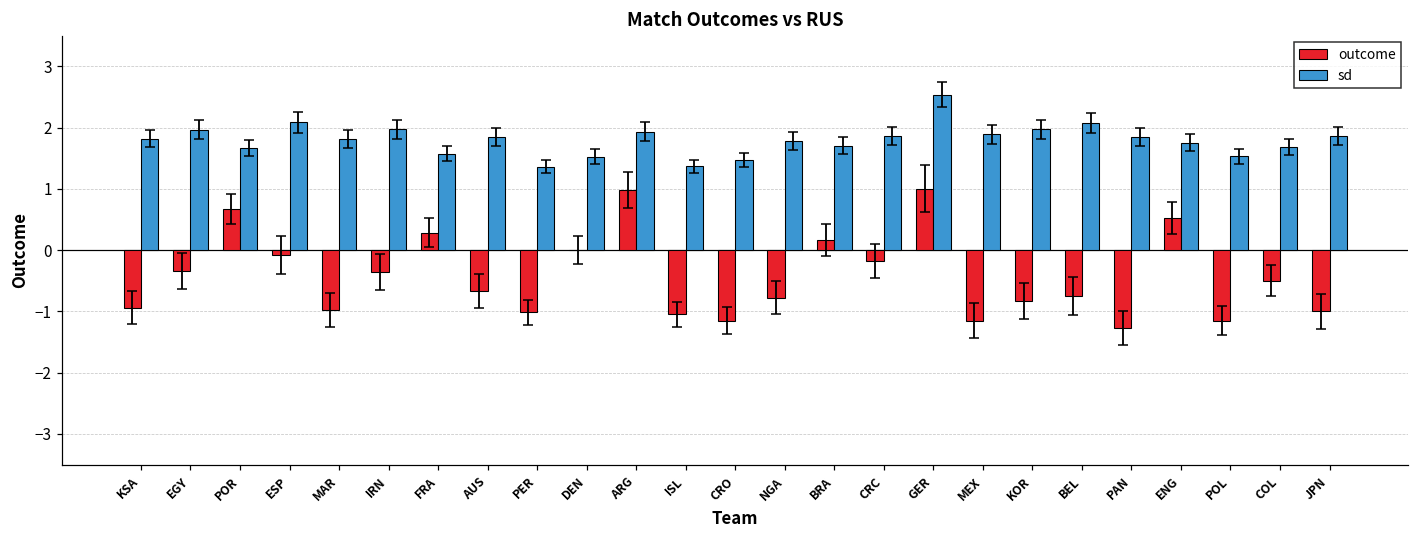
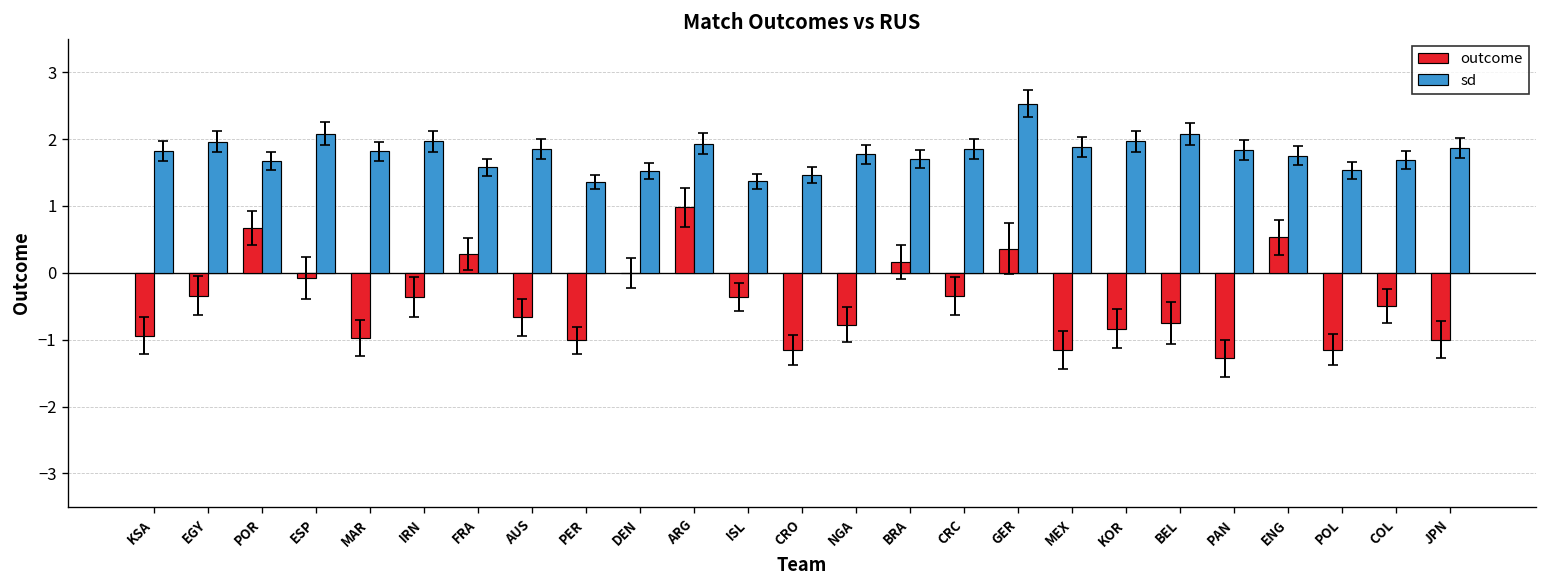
outcome, ISL: -1.0 -> -0.4
outcome, CRC: -0.2 -> -0.3
outcome, GER: 1.0 -> 0.4
